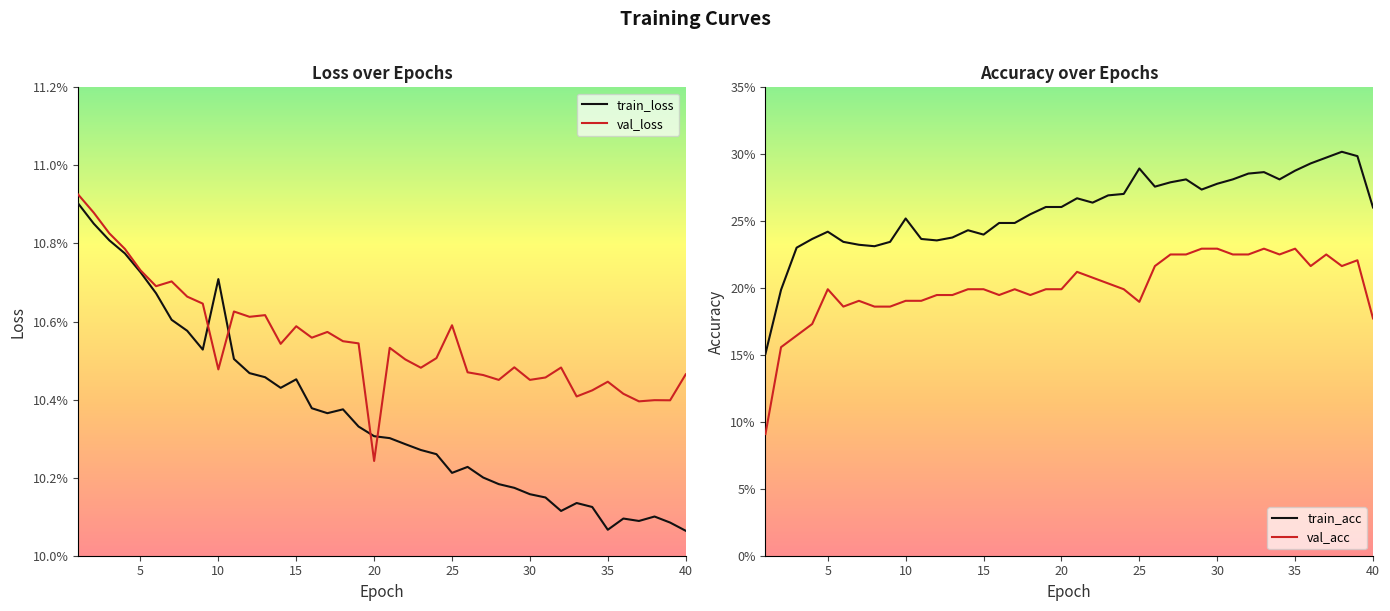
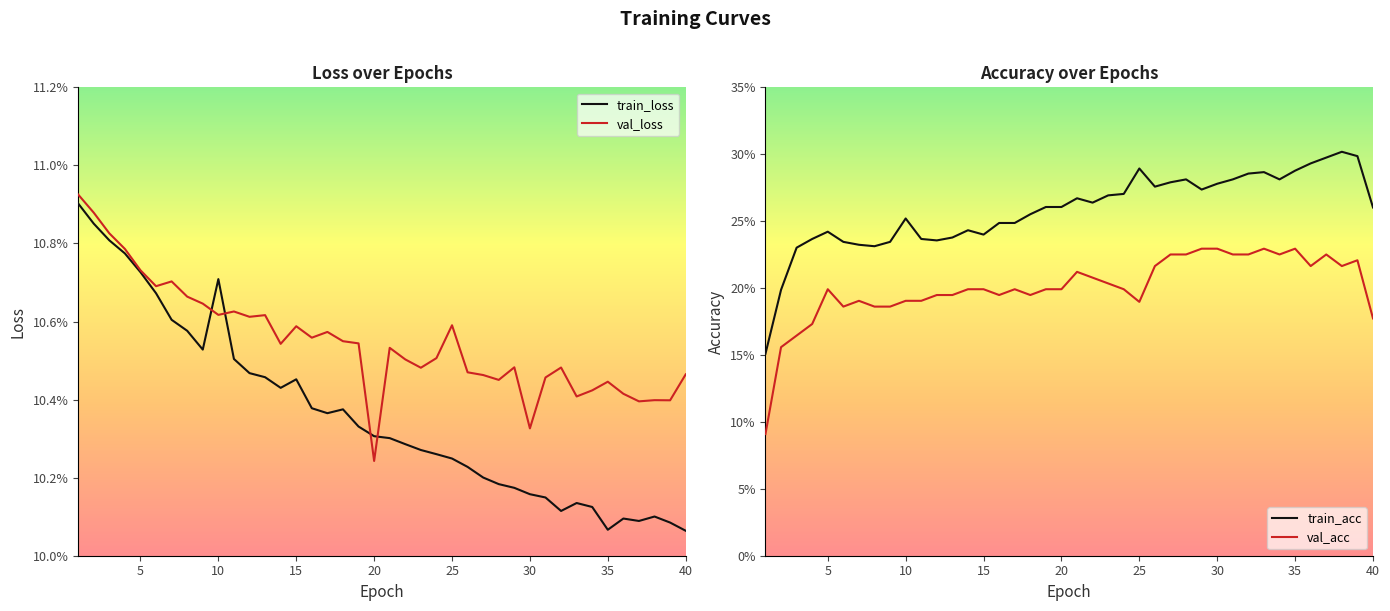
Loss over Epochs, val_loss, 10: 10.48% -> 10.62%
Loss over Epochs, train_loss, 25: 10.21% -> 10.25%
Loss over Epochs, val_loss, 30: 10.45% -> 10.33%
